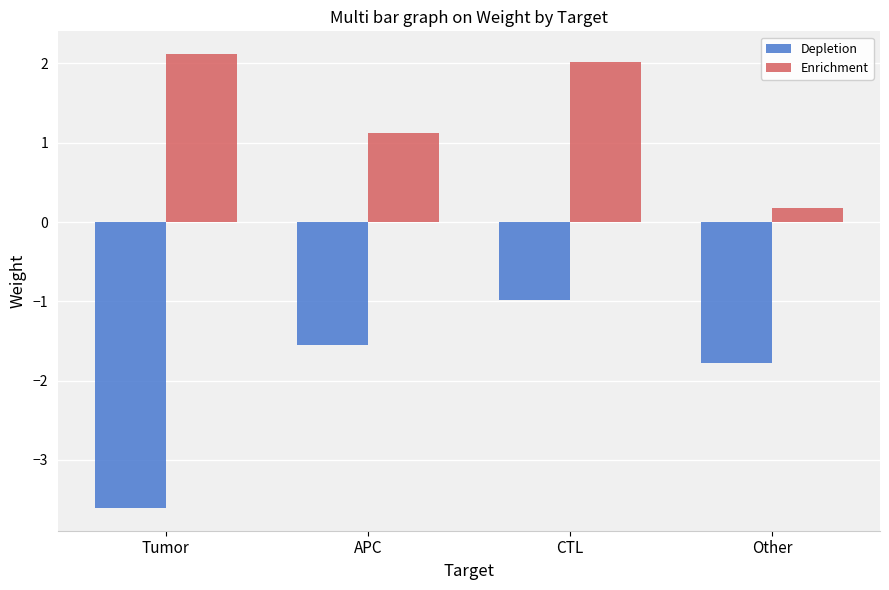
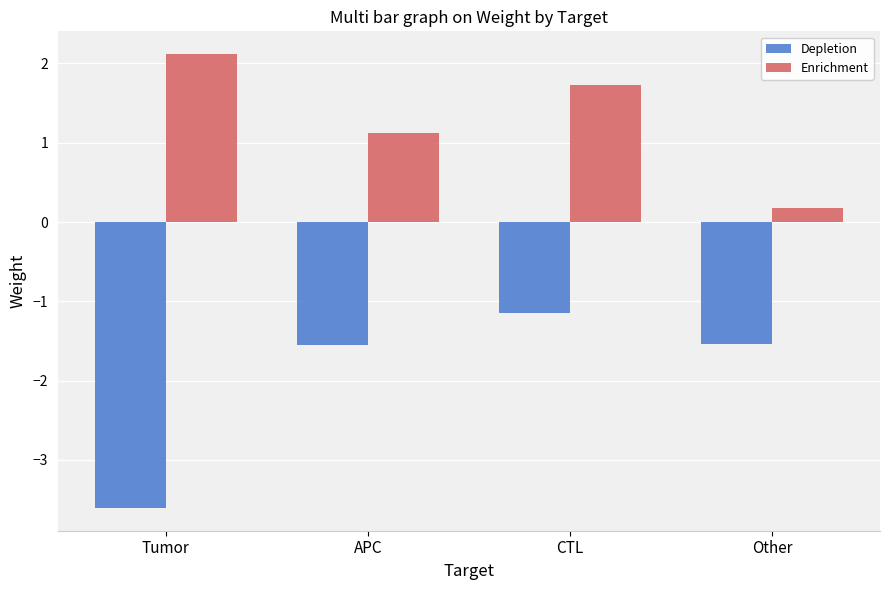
Depletion, CTL: -1.0 -> -1.1
Enrichment, CTL: 2.0 -> 1.7
Depletion, Other: -1.8 -> -1.5
